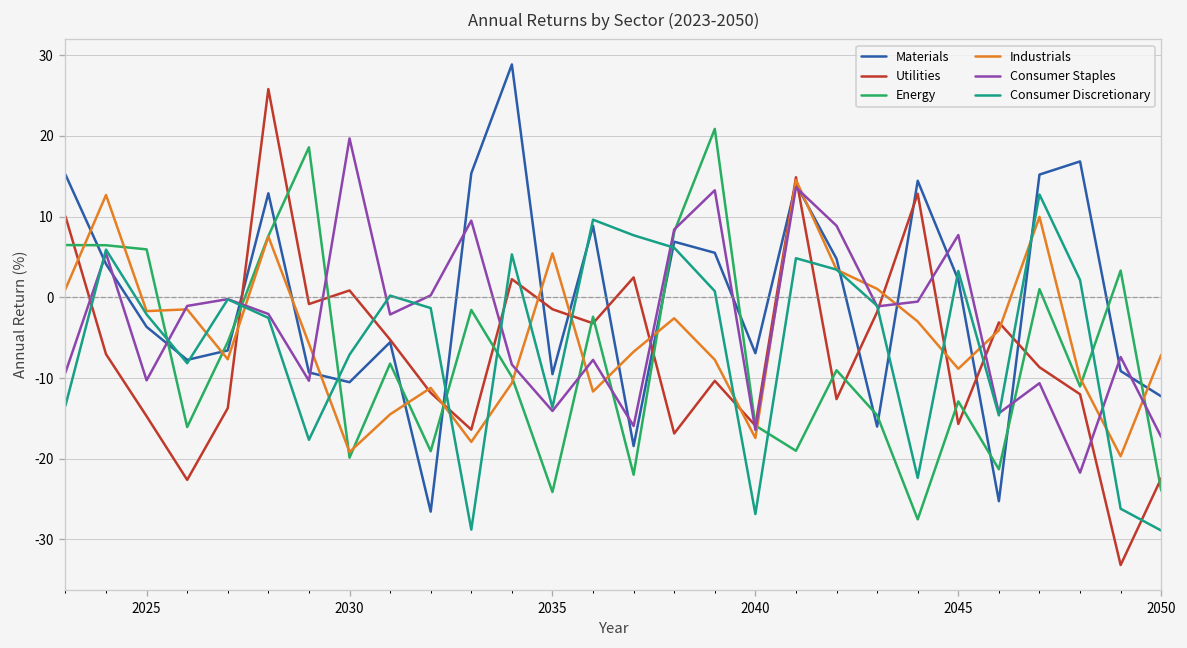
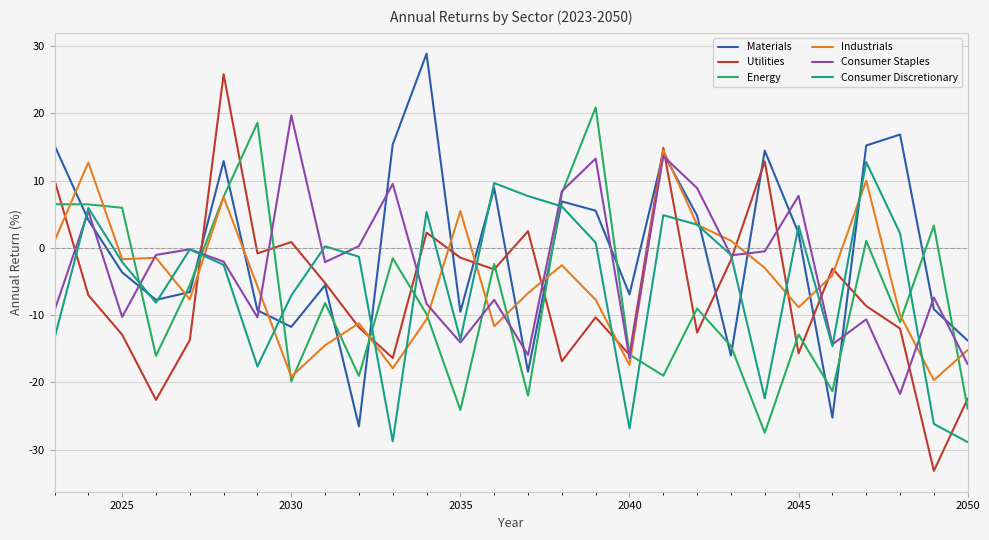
Utilities, 2025: -15 -> -13
Materials, 2030: -11 -> -12
Materials, 2050: -12 -> -14
Industrials, 2050: -7 -> -15
